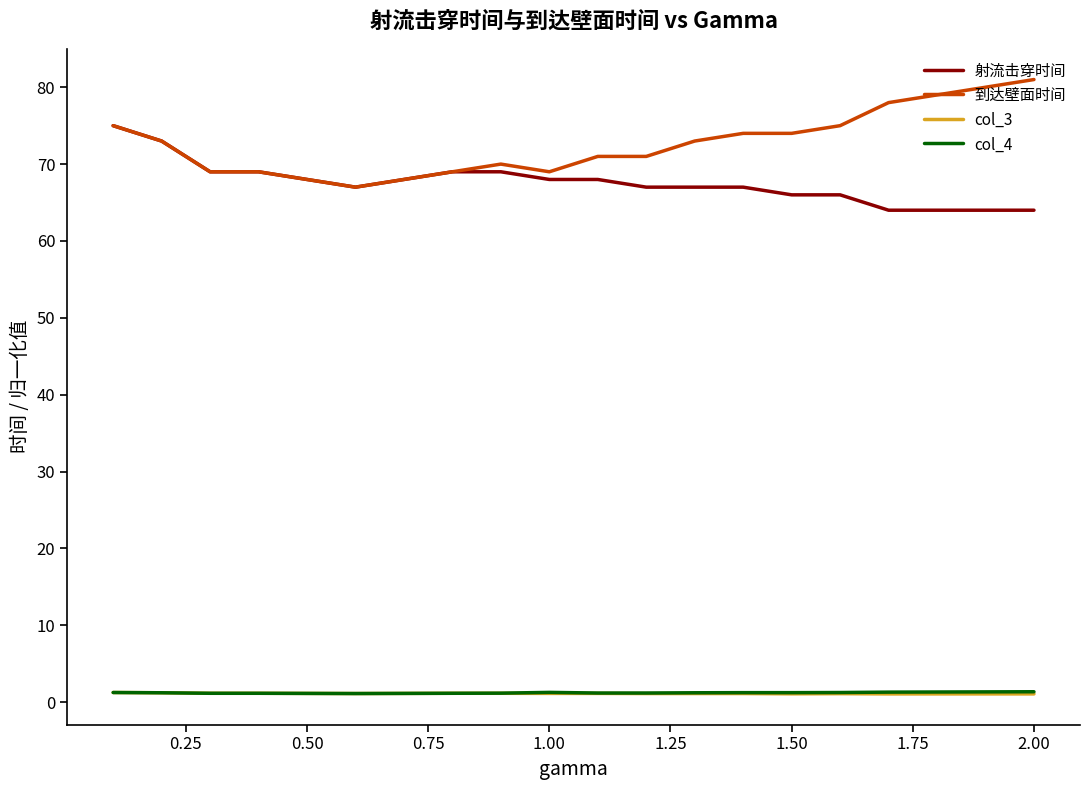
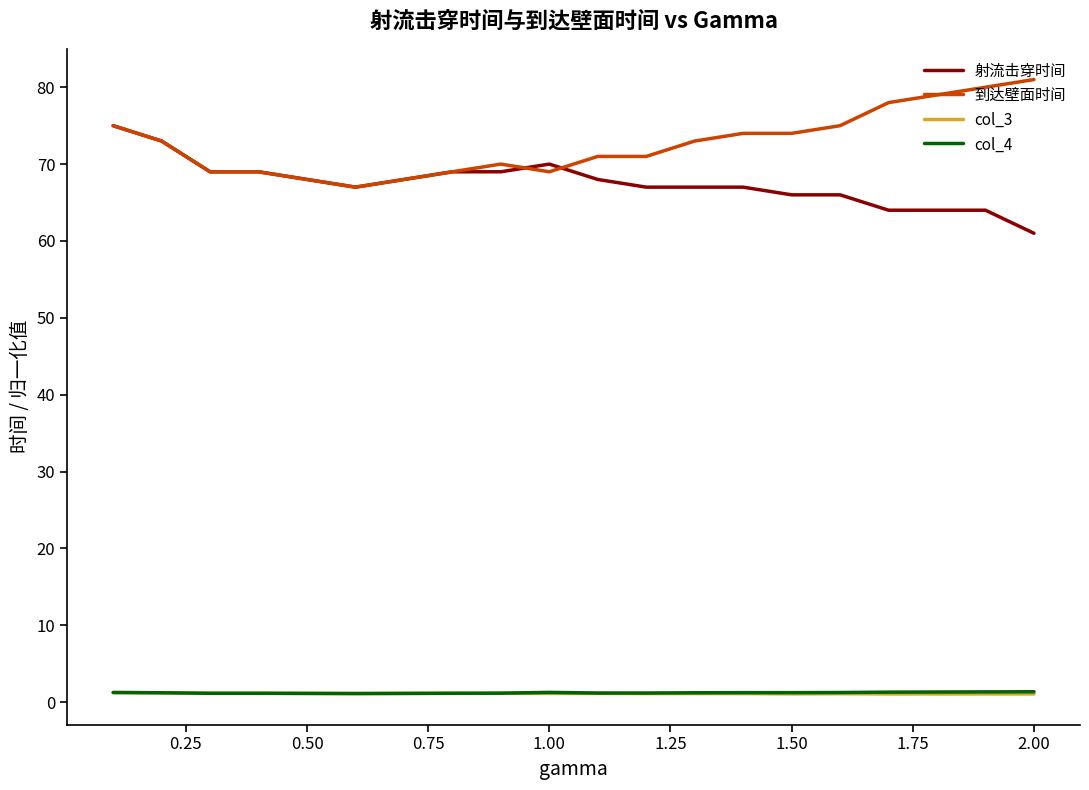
射流击穿时间, 1.00: 68 -> 70
射流击穿时间, 2.00: 64 -> 61
